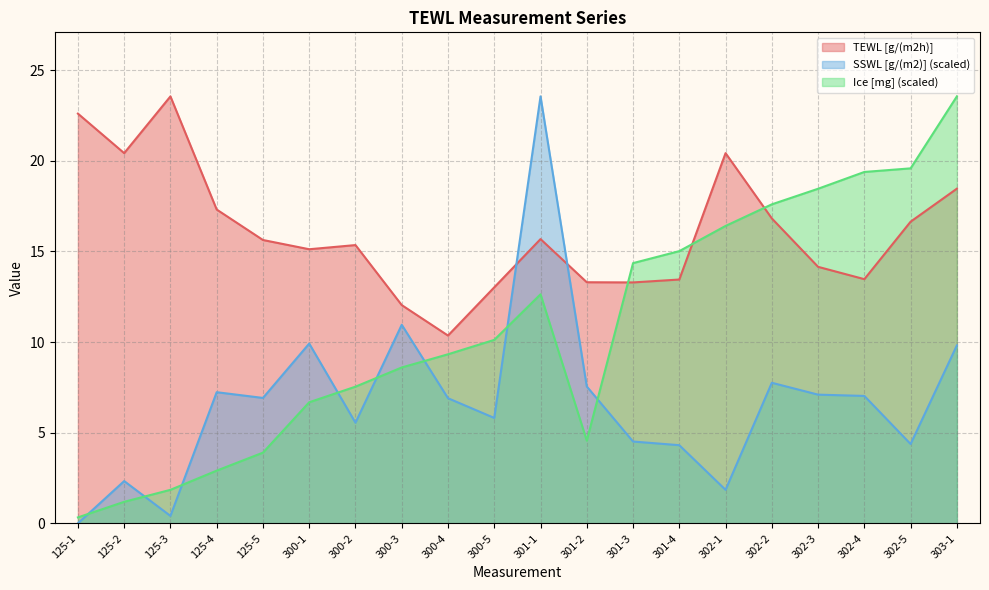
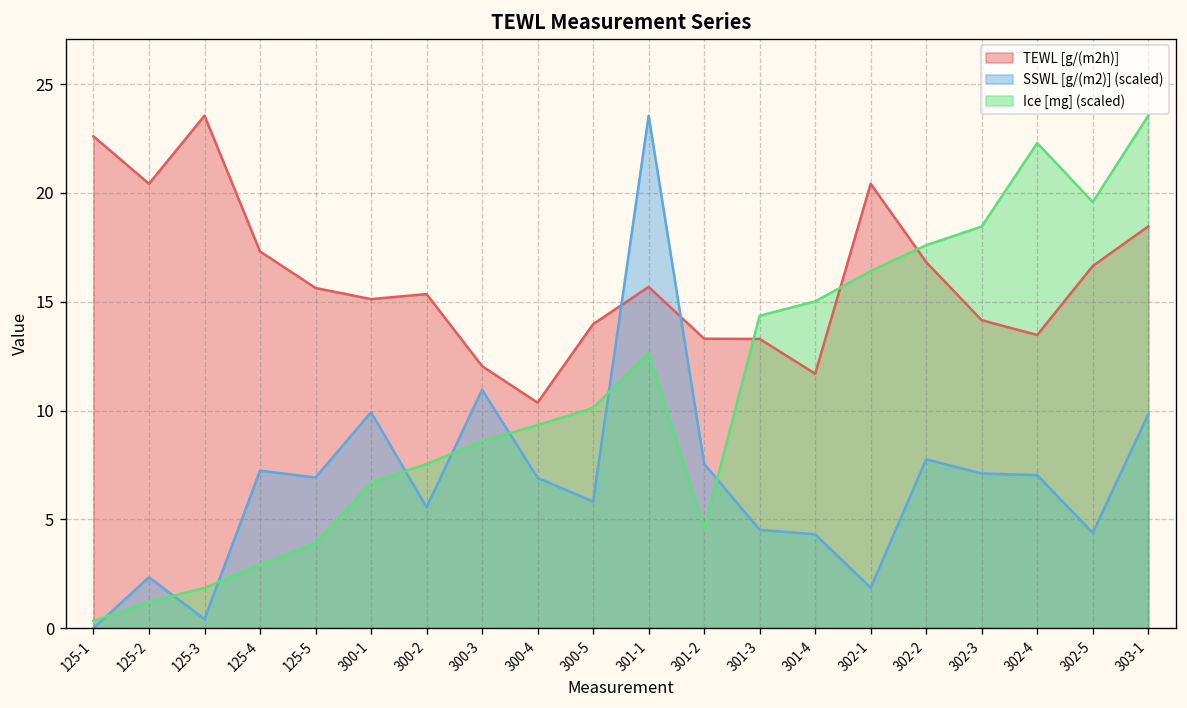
TEWL [g/(m2h)], 300-5: 13.0 -> 14.0
TEWL [g/(m2h)], 301-4: 13.5 -> 11.7
Ice [mg] (scaled), 302-4: 19.4 -> 22.3
